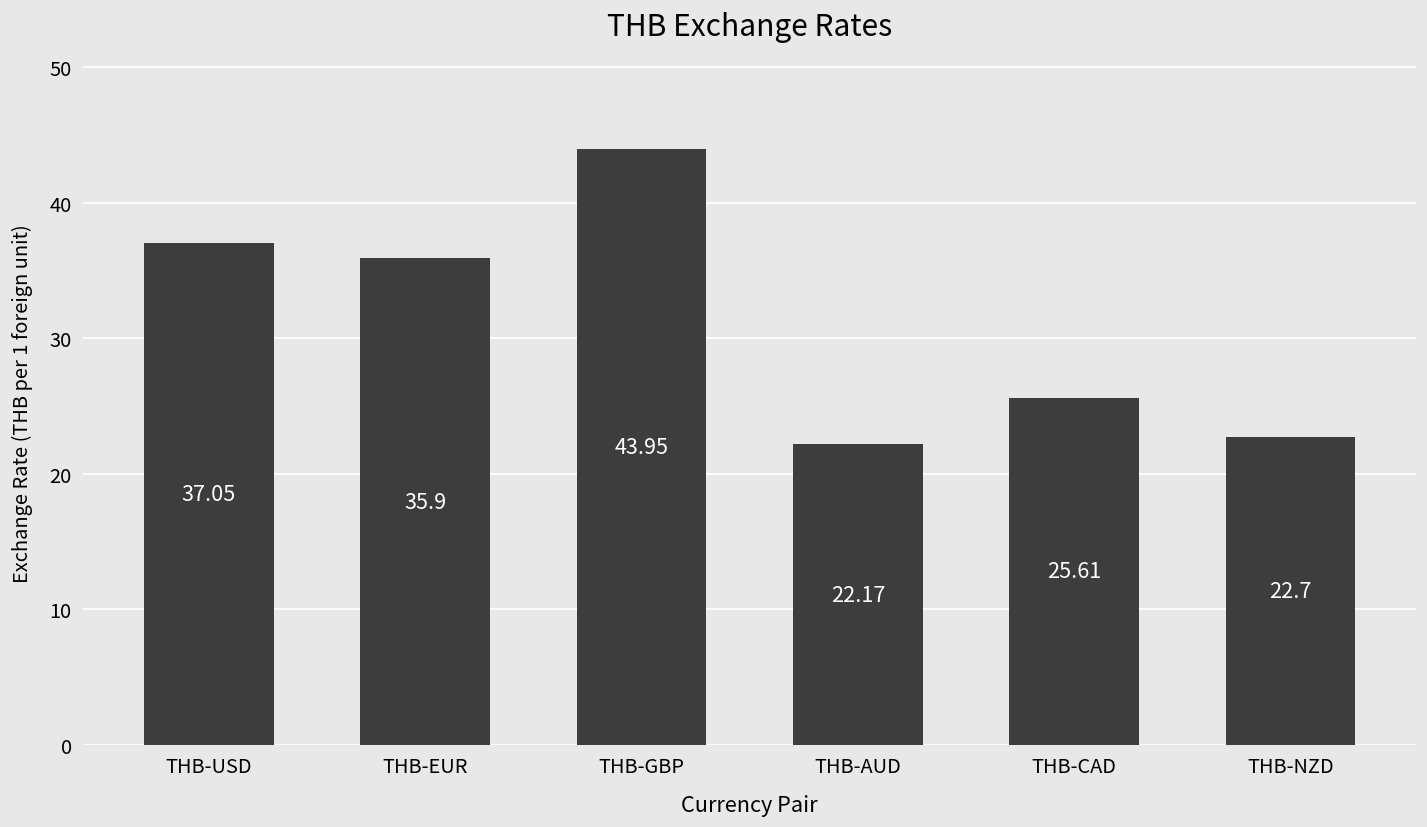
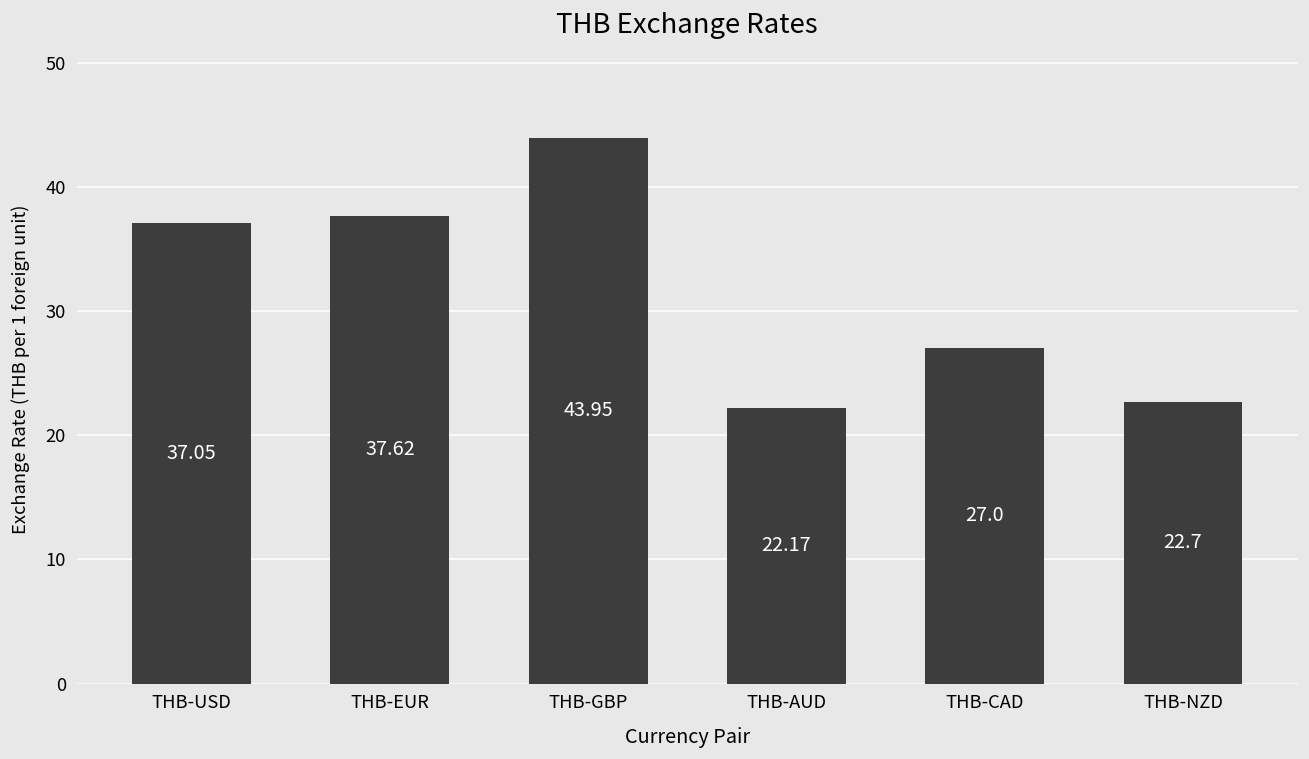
THB-EUR: 35.9 -> 37.62
THB-CAD: 25.61 -> 27.0
